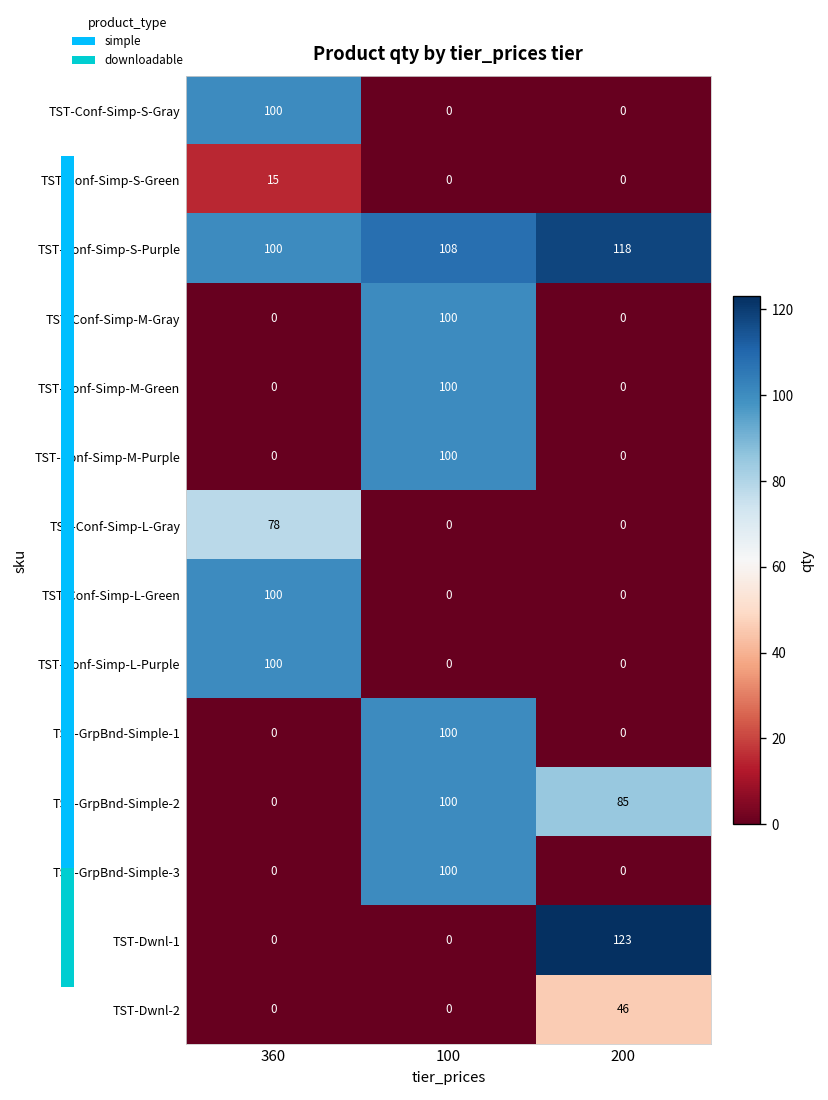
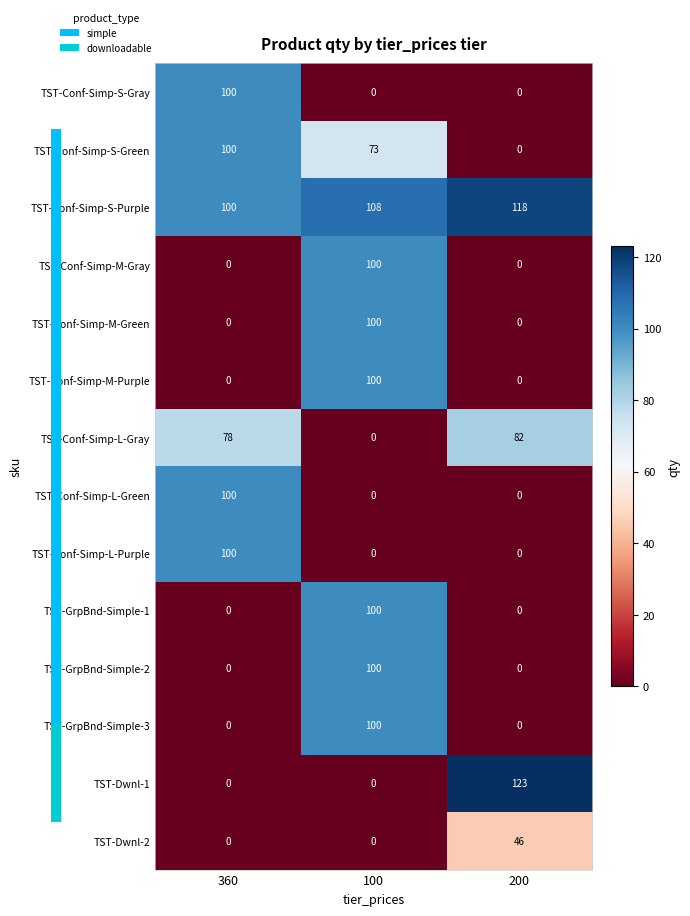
TST-Conf-Simp-S-Green, 360: 15 -> 100
TST-Conf-Simp-S-Green, 100: 0 -> 73
TST-Conf-Simp-L-Gray, 200: 0 -> 82
TST-GrpBnd-Simple-2, 200: 85 -> 0
